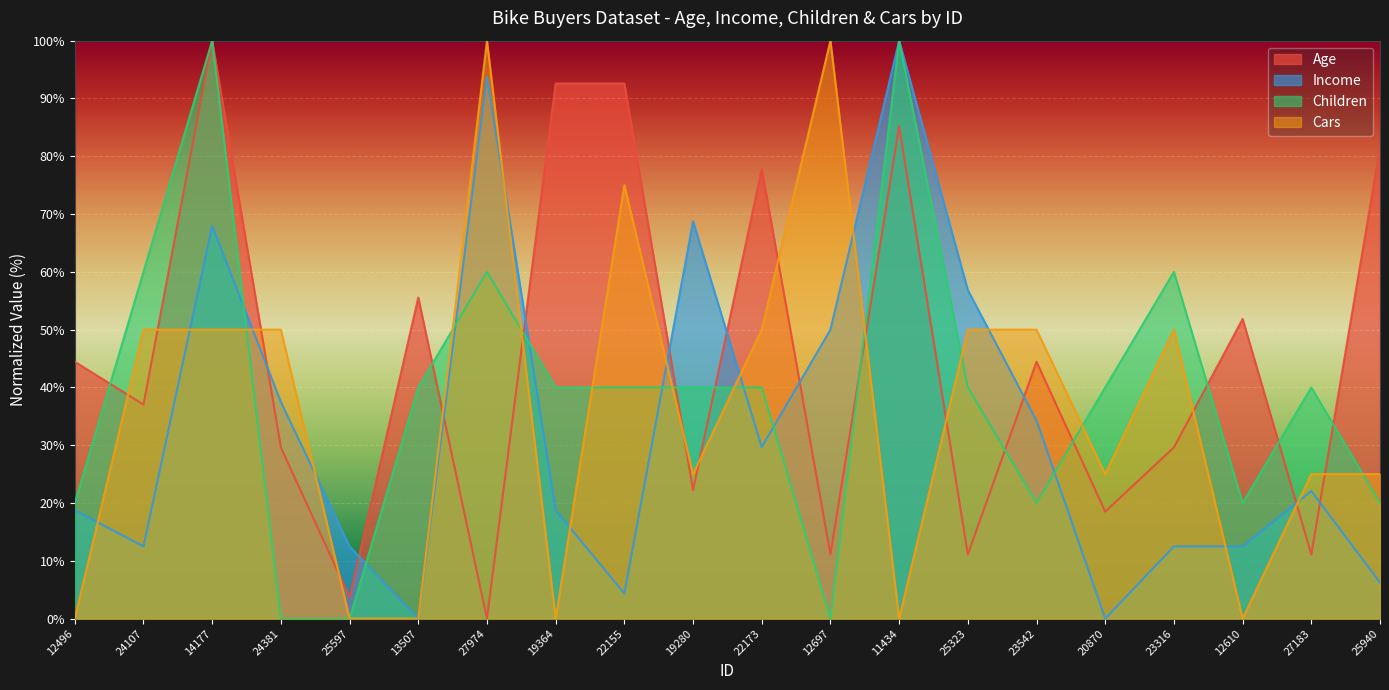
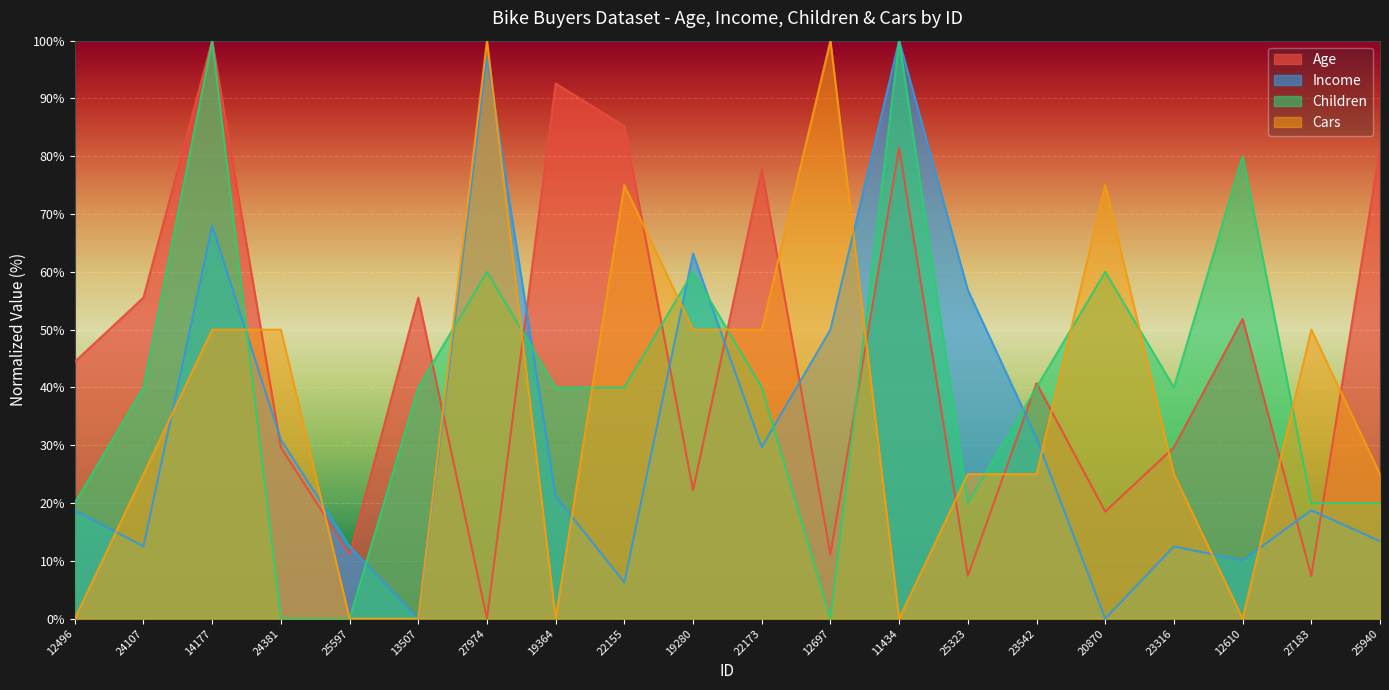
Age, 24107: 37% -> 56%
Children, 24107: 60% -> 40%
Cars, 24107: 50% -> 25%
Income, 24381: 38% -> 31%
Age, 25597: 4% -> 11%
Income, 27974: 94% -> 97%
Income, 19364: 19% -> 21%
Age, 22155: 93% -> 85%
Income, 22155: 4% -> 6%
Income, 19280: 69% -> 63%
Children, 19280: 40% -> 60%
Cars, 19280: 25% -> 50%
Age, 11434: 85% -> 81%
Age, 25323: 11% -> 7%
Children, 25323: 40% -> 20%
Cars, 25323: 50% -> 25%
Age, 23542: 44% -> 41%
Income, 23542: 34% -> 31%
Children, 23542: 20% -> 40%
Cars, 23542: 50% -> 25%
Children, 20870: 40% -> 60%
Cars, 20870: 25% -> 75%
Children, 23316: 60% -> 40%
Cars, 23316: 50% -> 25%
Income, 12610: 13% -> 10%
Children, 12610: 20% -> 80%
Age, 27183: 11% -> 7%
Income, 27183: 22% -> 19%
Children, 27183: 40% -> 20%
Cars, 27183: 25% -> 50%
Income, 25940: 6% -> 13%
